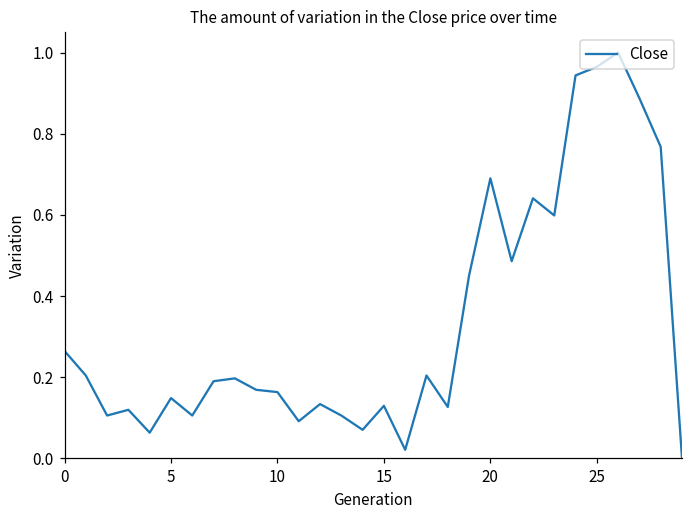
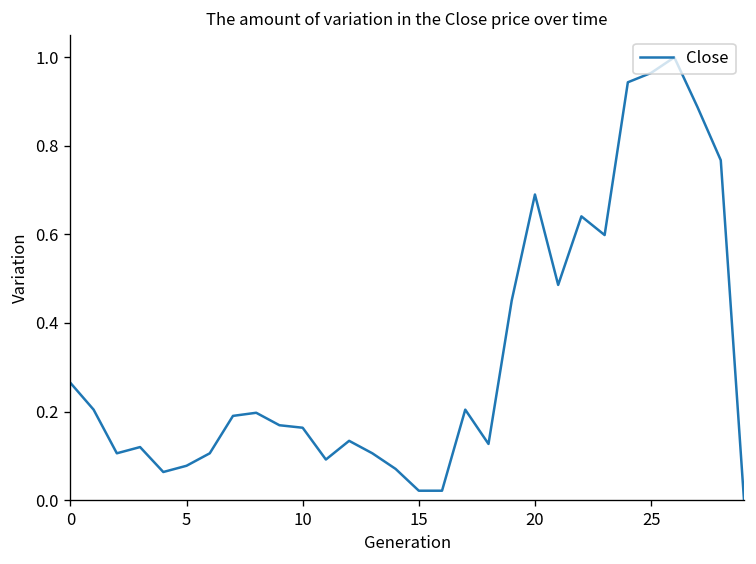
5: 0.15 -> 0.08
15: 0.13 -> 0.02
